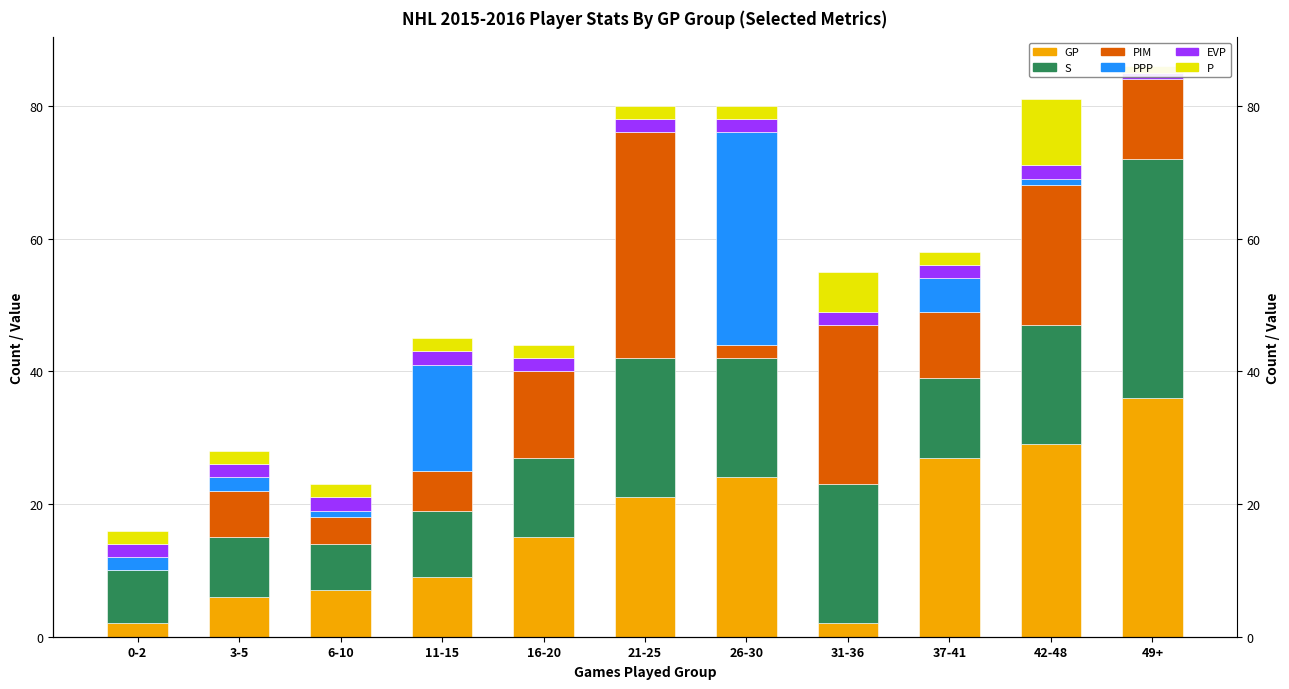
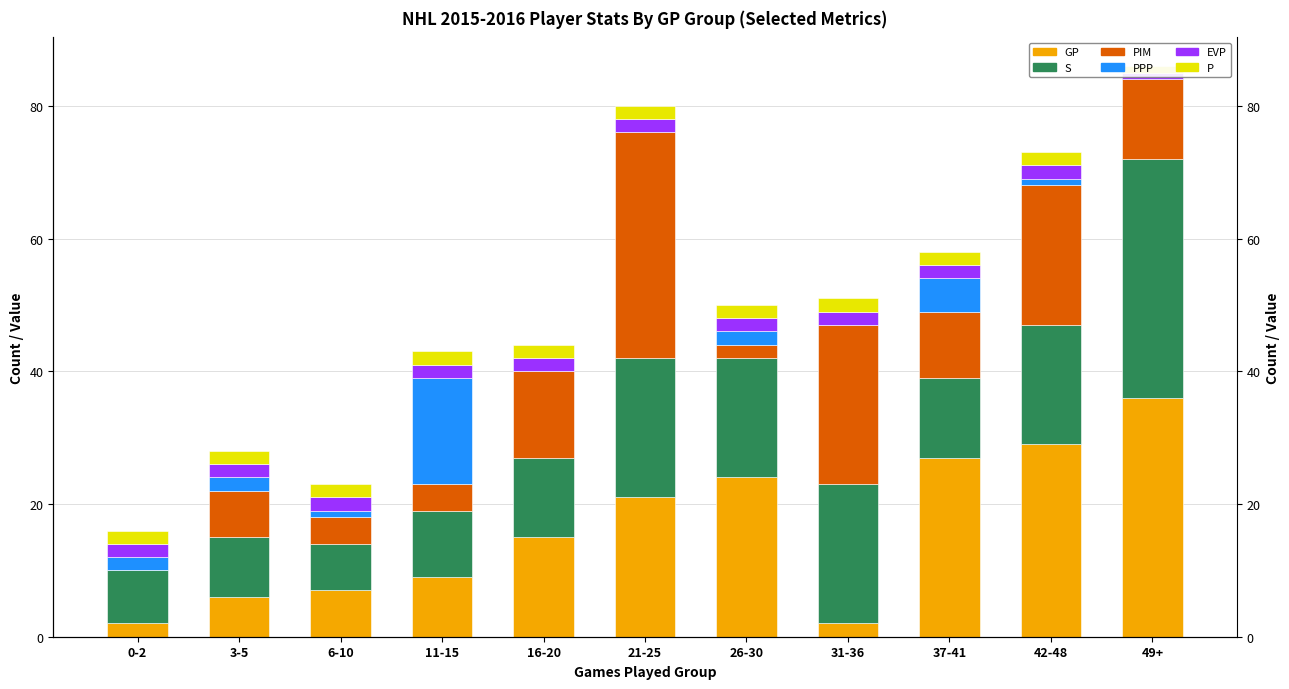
PIM, 11-15: 6 -> 4
PPP, 26-30: 32 -> 2
P, 31-36: 6 -> 2
P, 42-48: 10 -> 2
